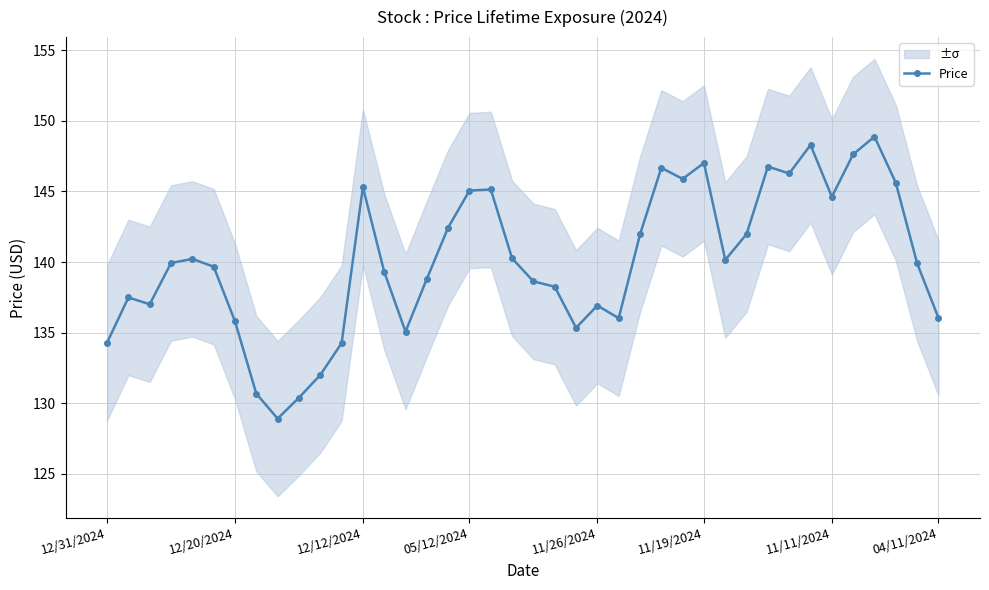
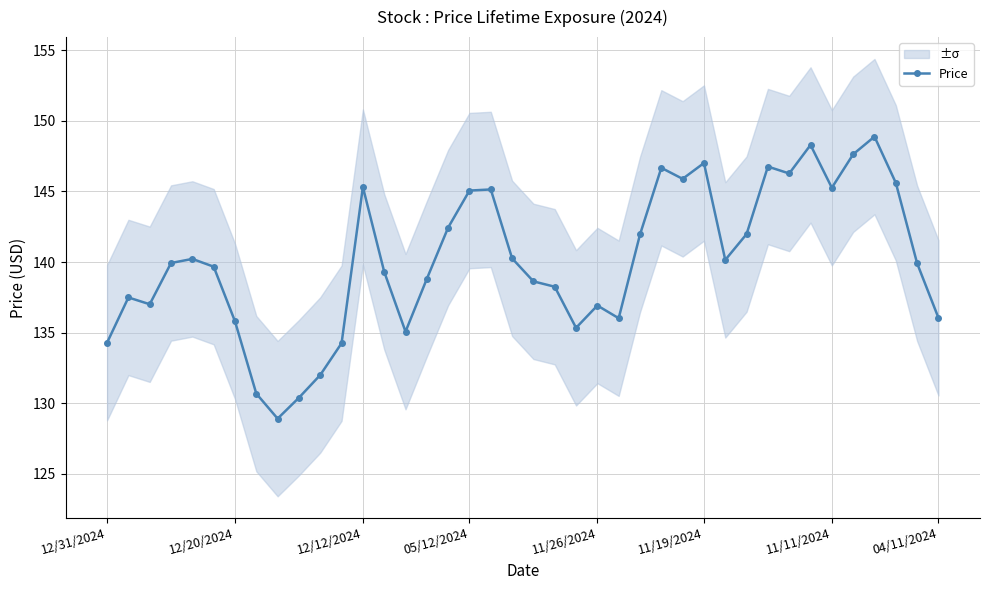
Price, 11/11/2024: 144.6 -> 145.3
